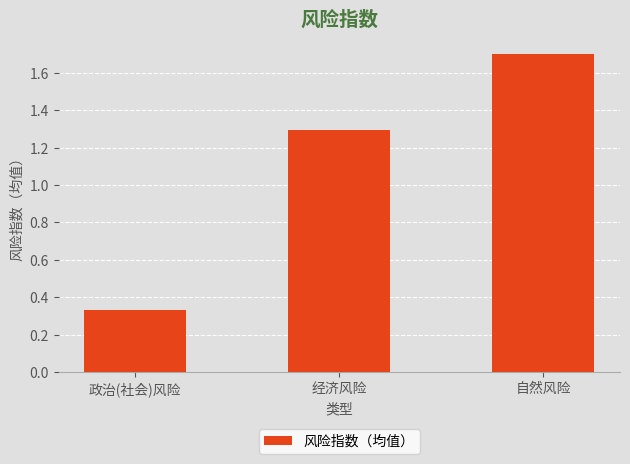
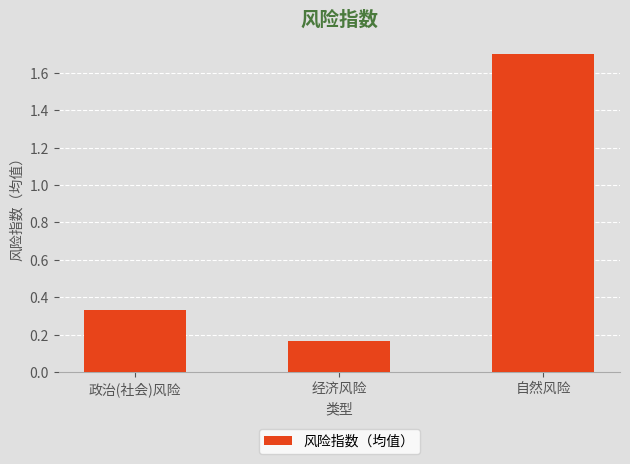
经济风险: 1.29 -> 0.17
